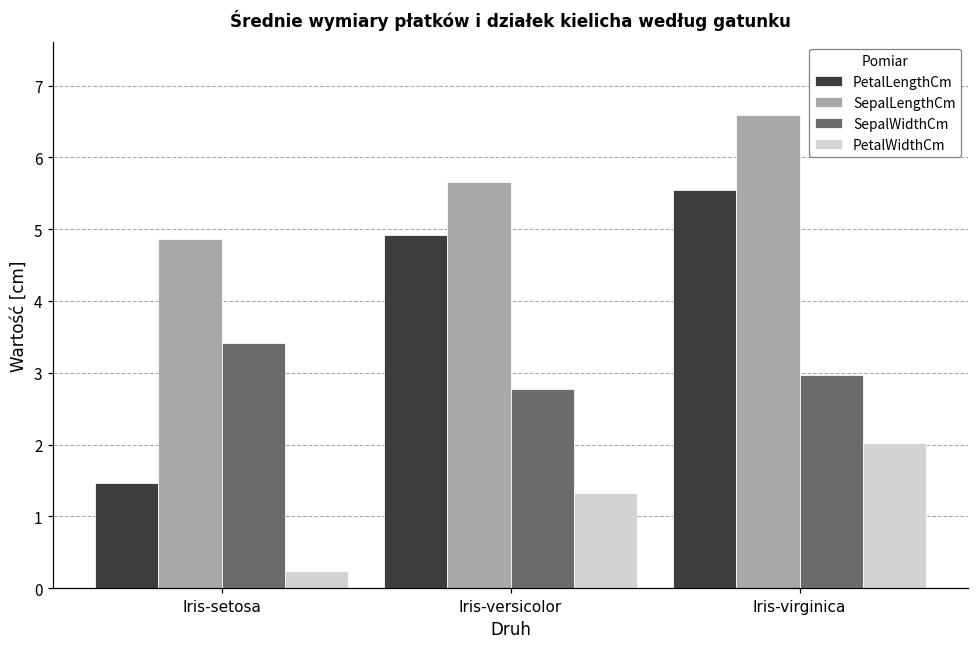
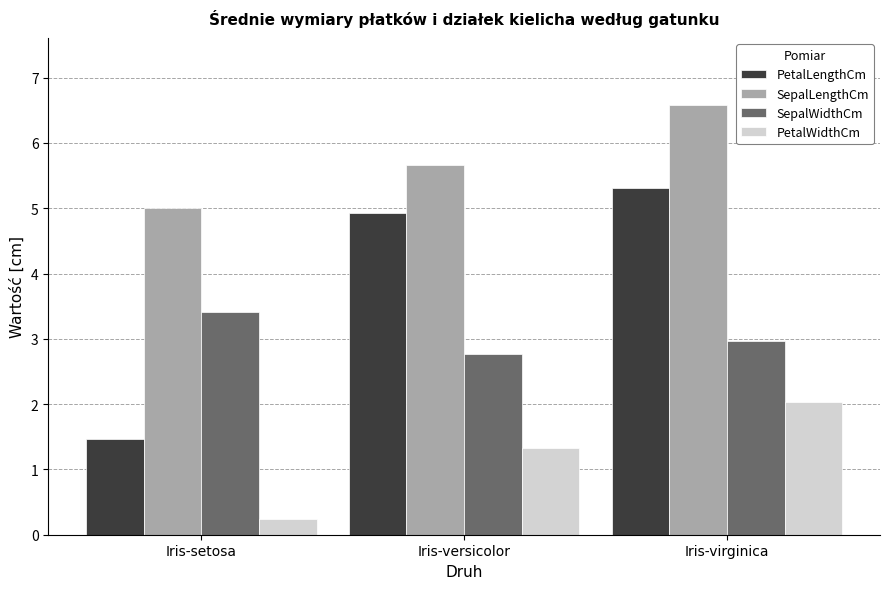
SepalLengthCm, Iris-setosa: 4.9 -> 5.0
PetalLengthCm, Iris-virginica: 5.6 -> 5.3
